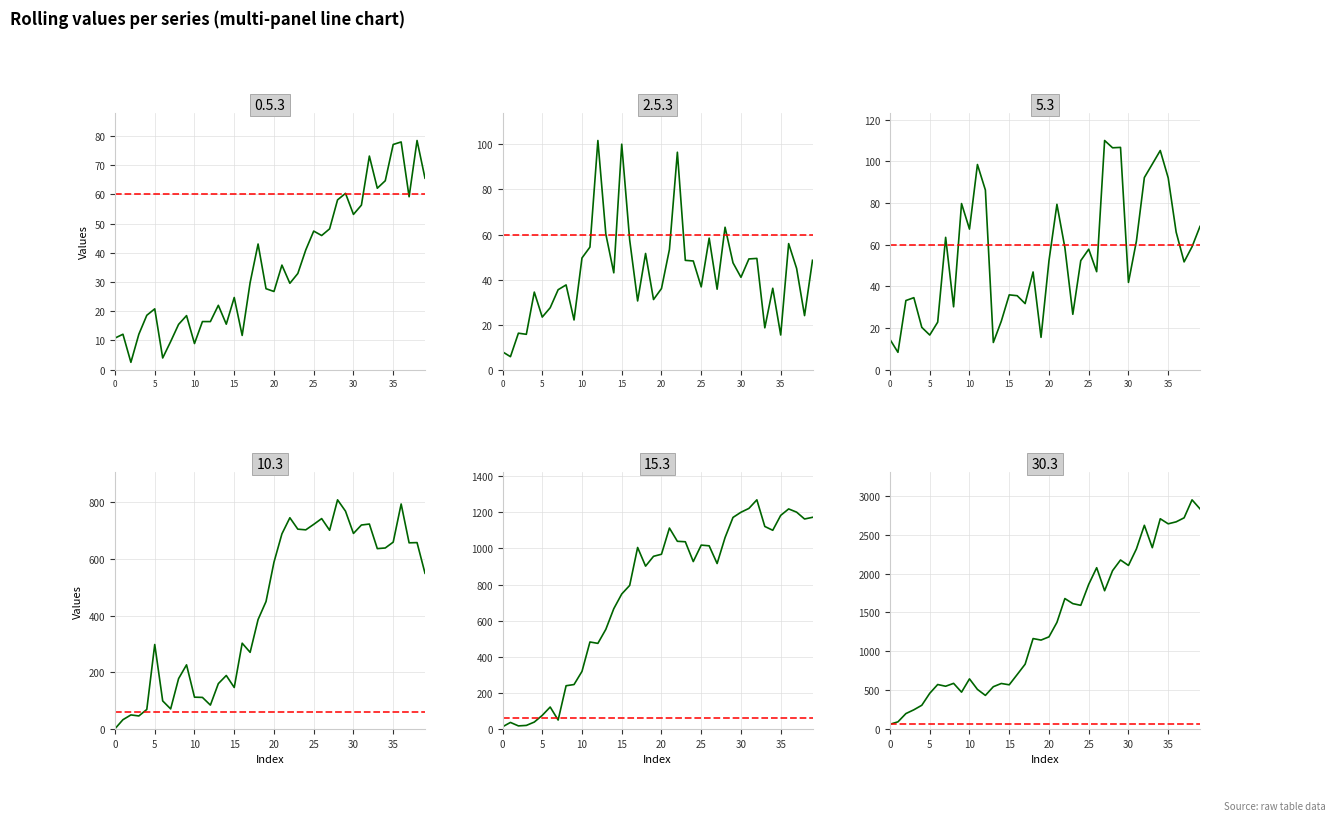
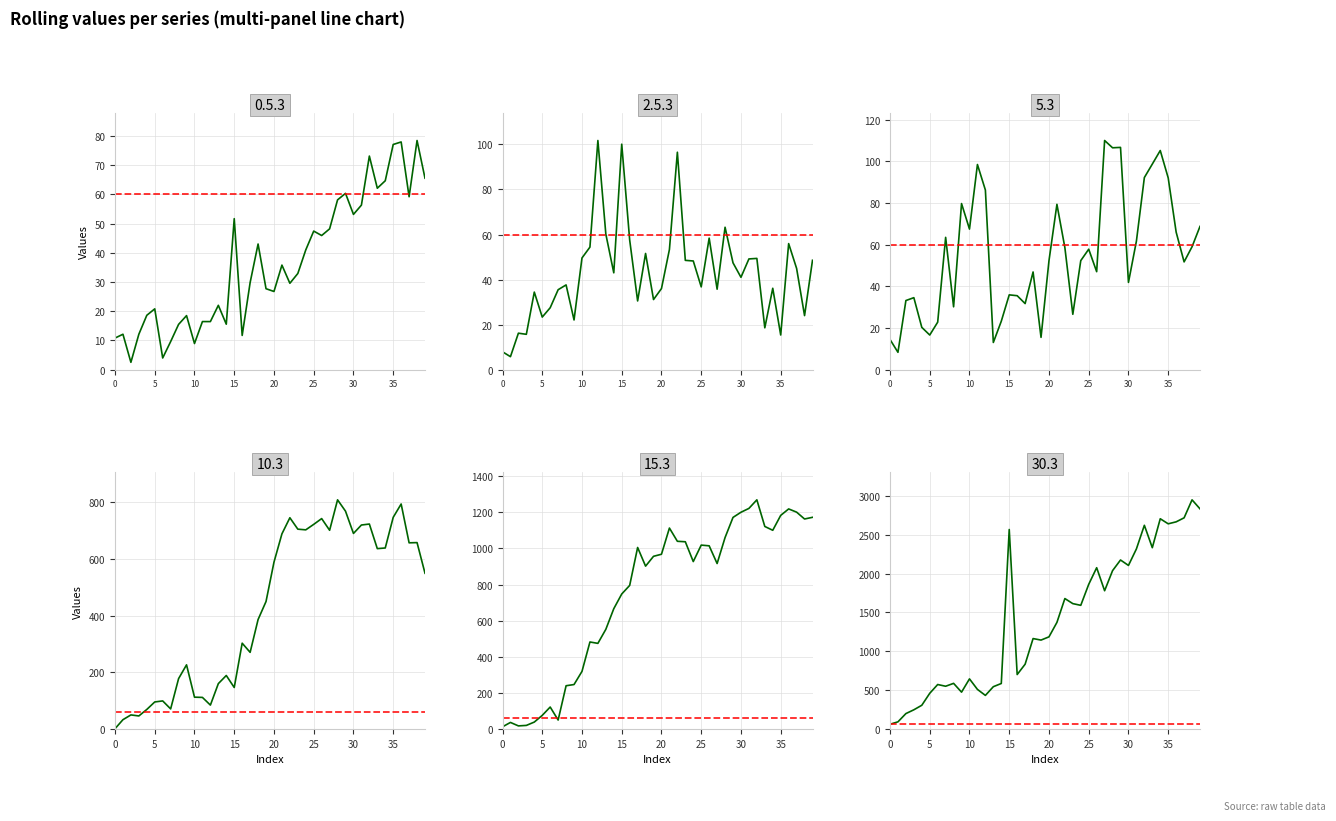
0.5.3, 15: 25 -> 52
10.3, 5: 300 -> 100
10.3, 35: 660 -> 750
30.3, 15: 600 -> 2600
